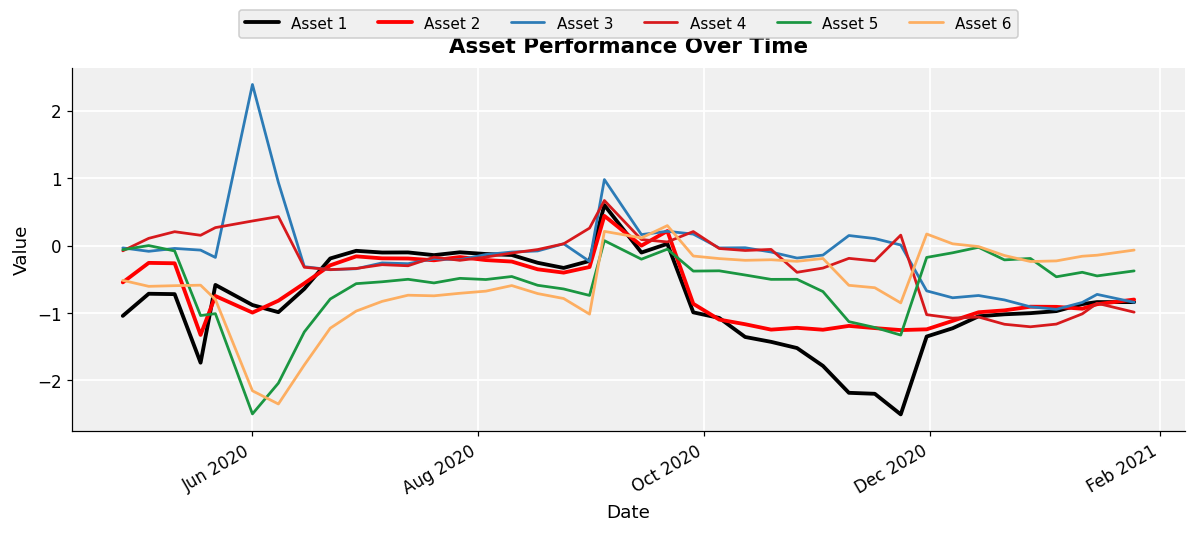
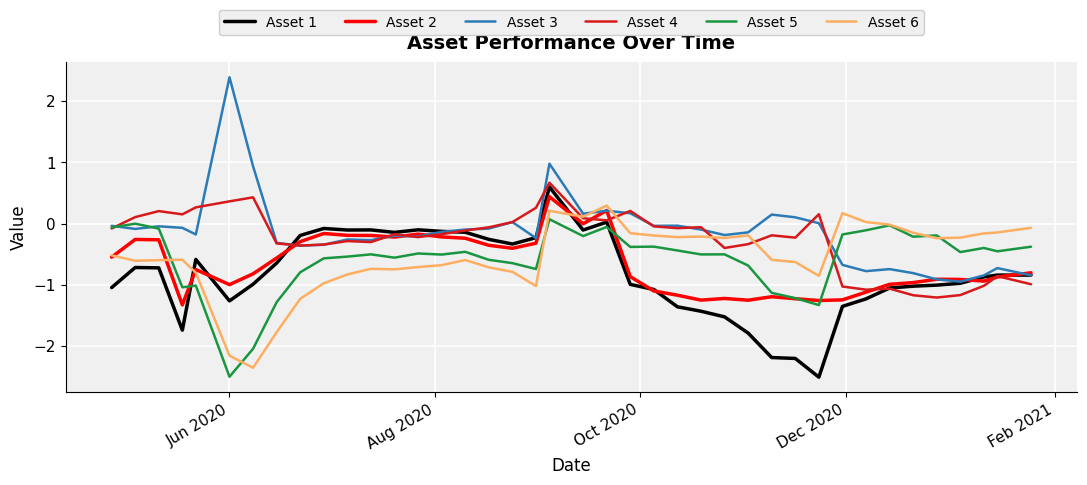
Asset 1, Jun 2020: -0.9 -> -1.3
